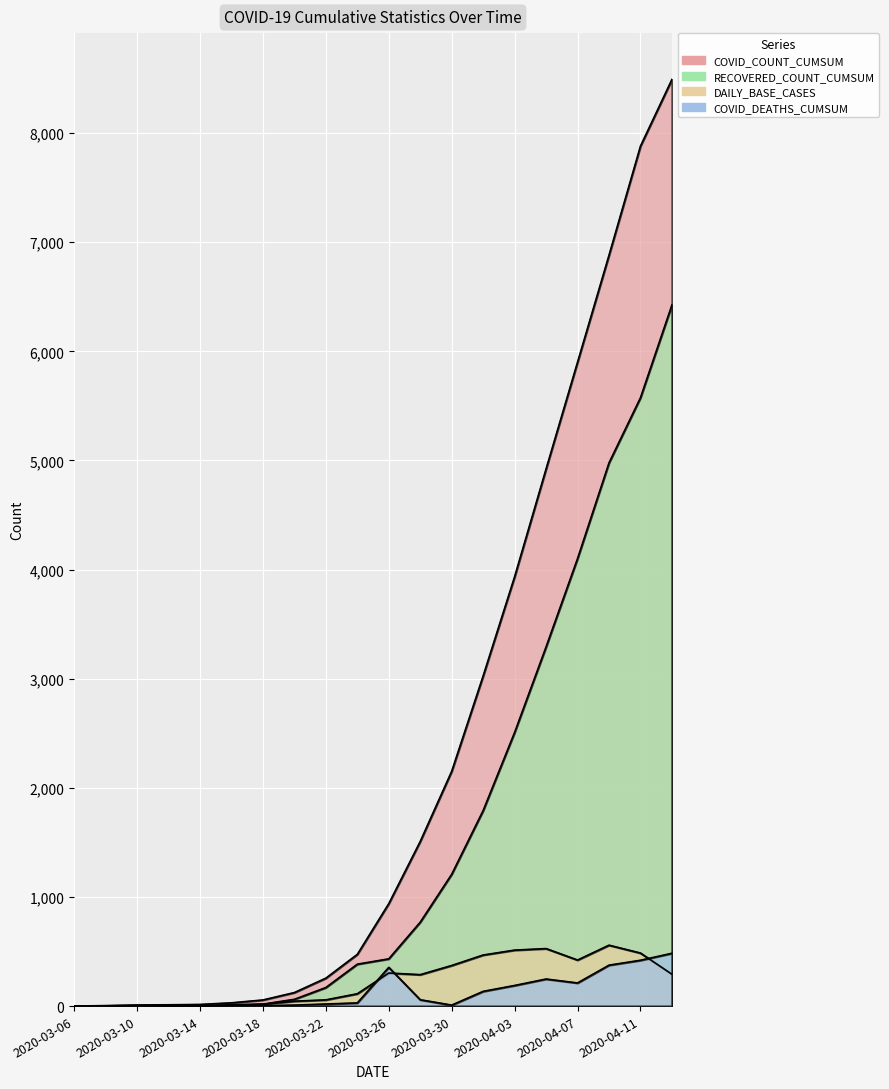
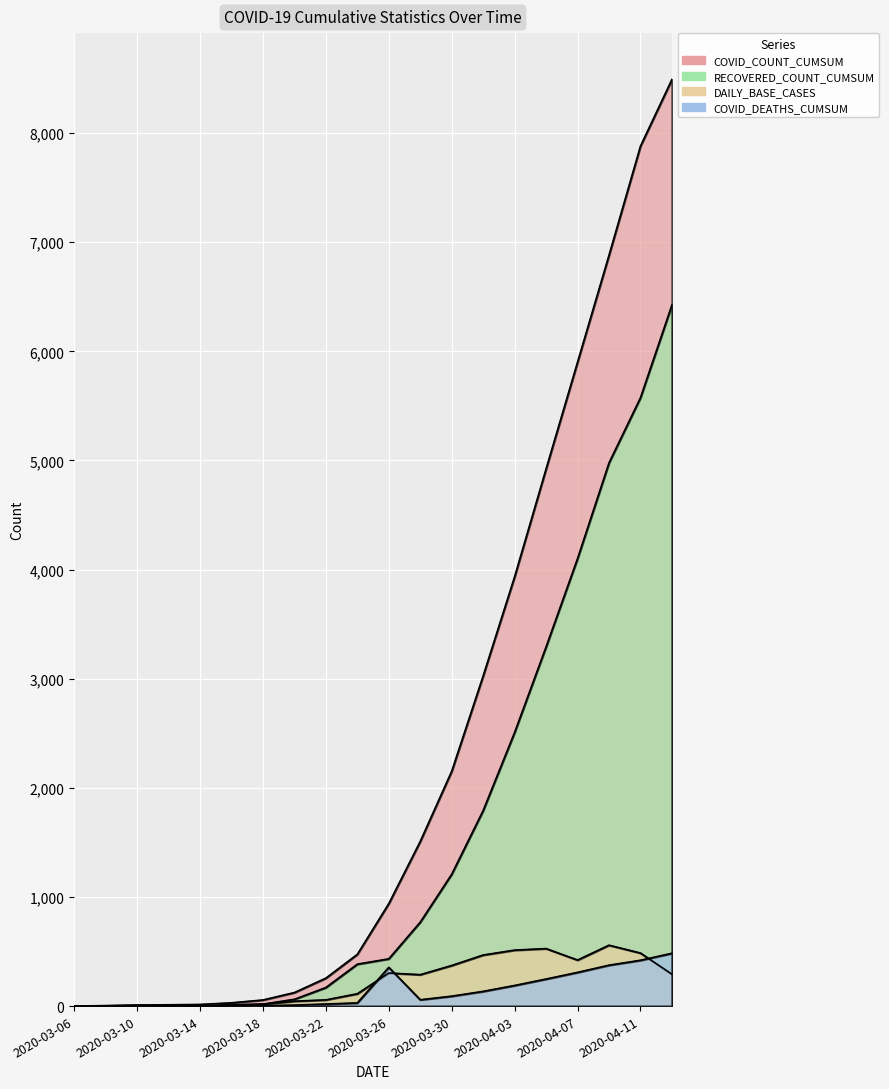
COVID_DEATHS_CUMSUM, 2020-03-30: 10 -> 90
COVID_DEATHS_CUMSUM, 2020-04-07: 210 -> 310
